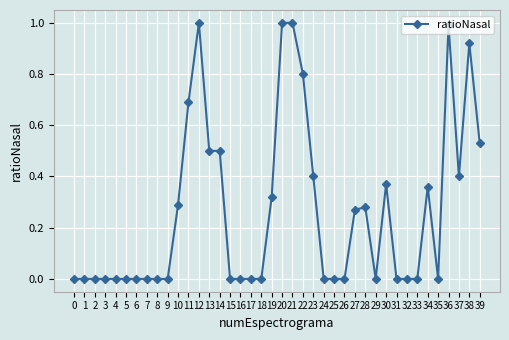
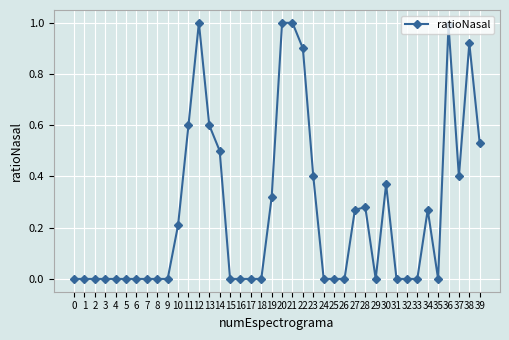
10: 0.29 -> 0.21
11: 0.69 -> 0.60
13: 0.5 -> 0.6
22: 0.8 -> 0.9
34: 0.36 -> 0.27
